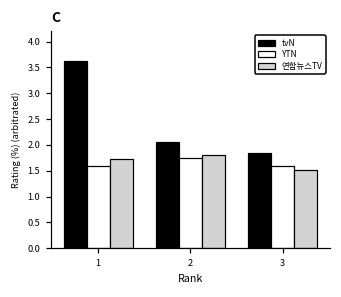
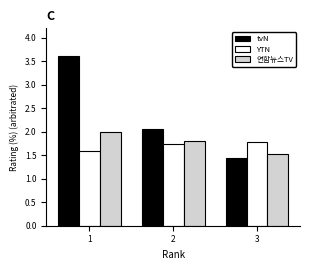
연합뉴스TV, 1: 1.7 -> 2.0
tvN, 3: 1.8 -> 1.4
YTN, 3: 1.6 -> 1.8
